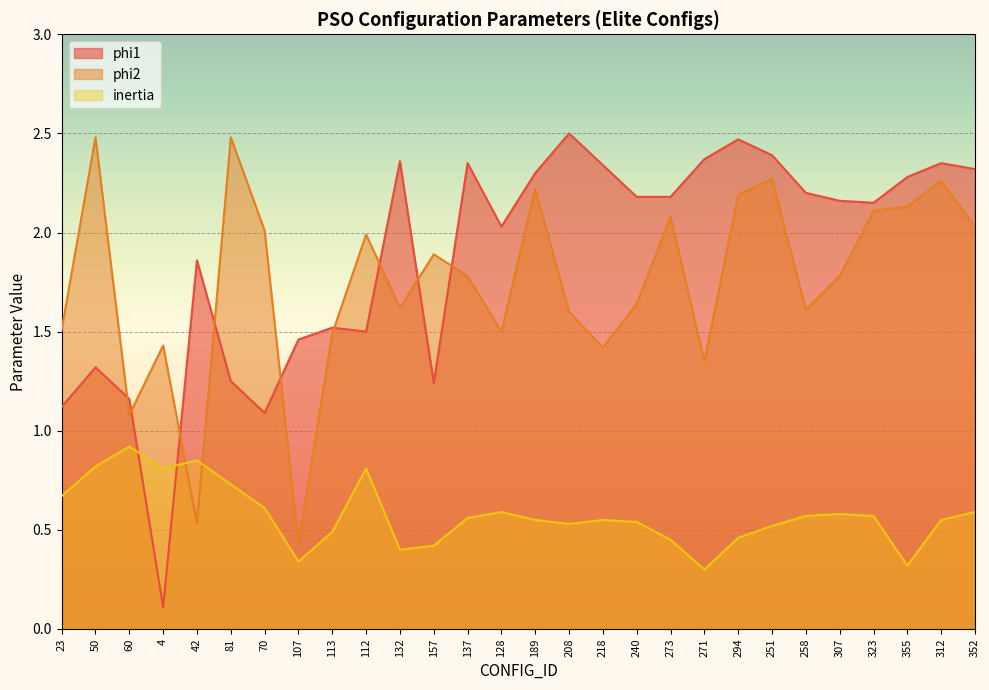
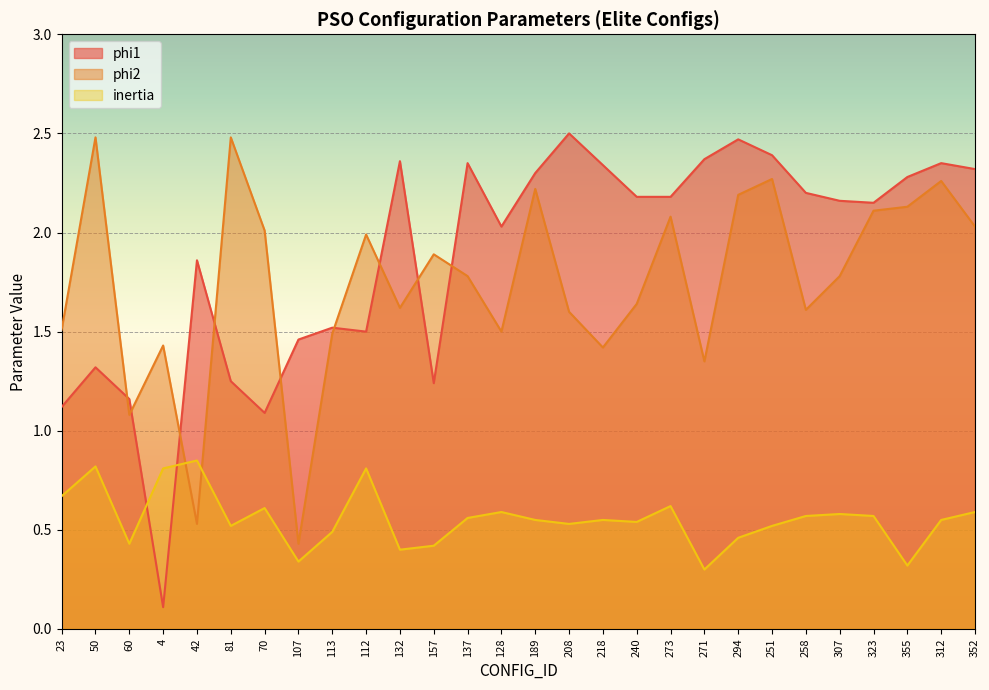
inertia, 60: 0.92 -> 0.43
inertia, 81: 0.73 -> 0.52
inertia, 273: 0.45 -> 0.62
